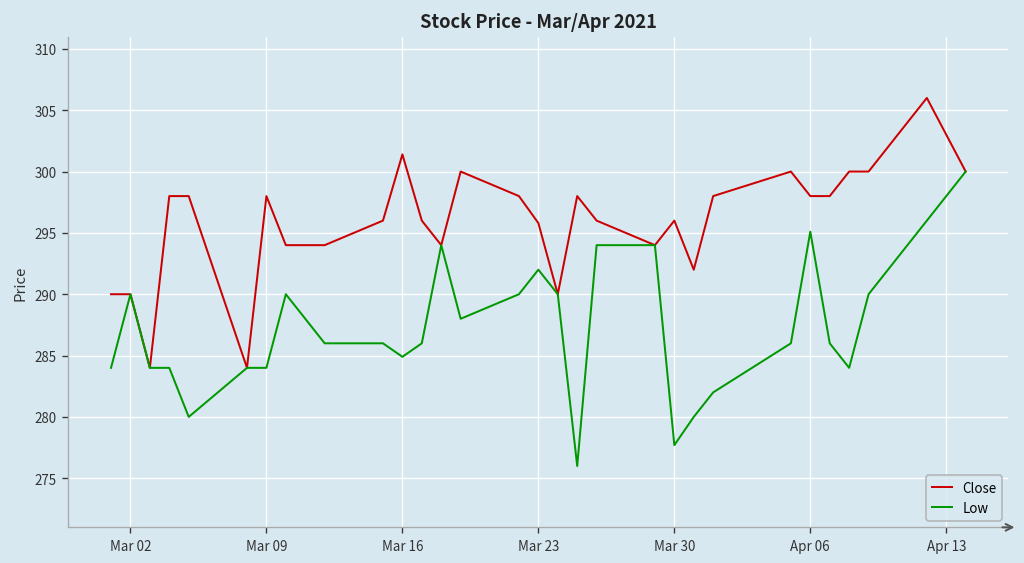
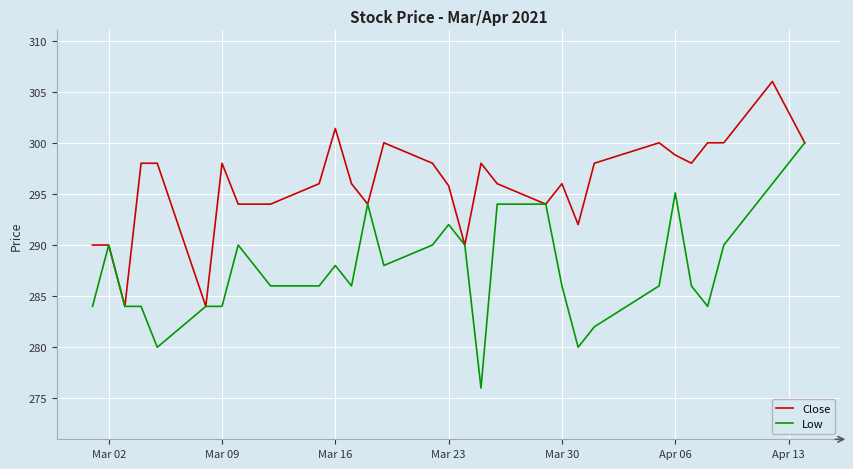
Low, Mar 16: 284.9 -> 288.0
Low, Mar 30: 277.7 -> 286.0
Close, Apr 06: 298.0 -> 298.8
